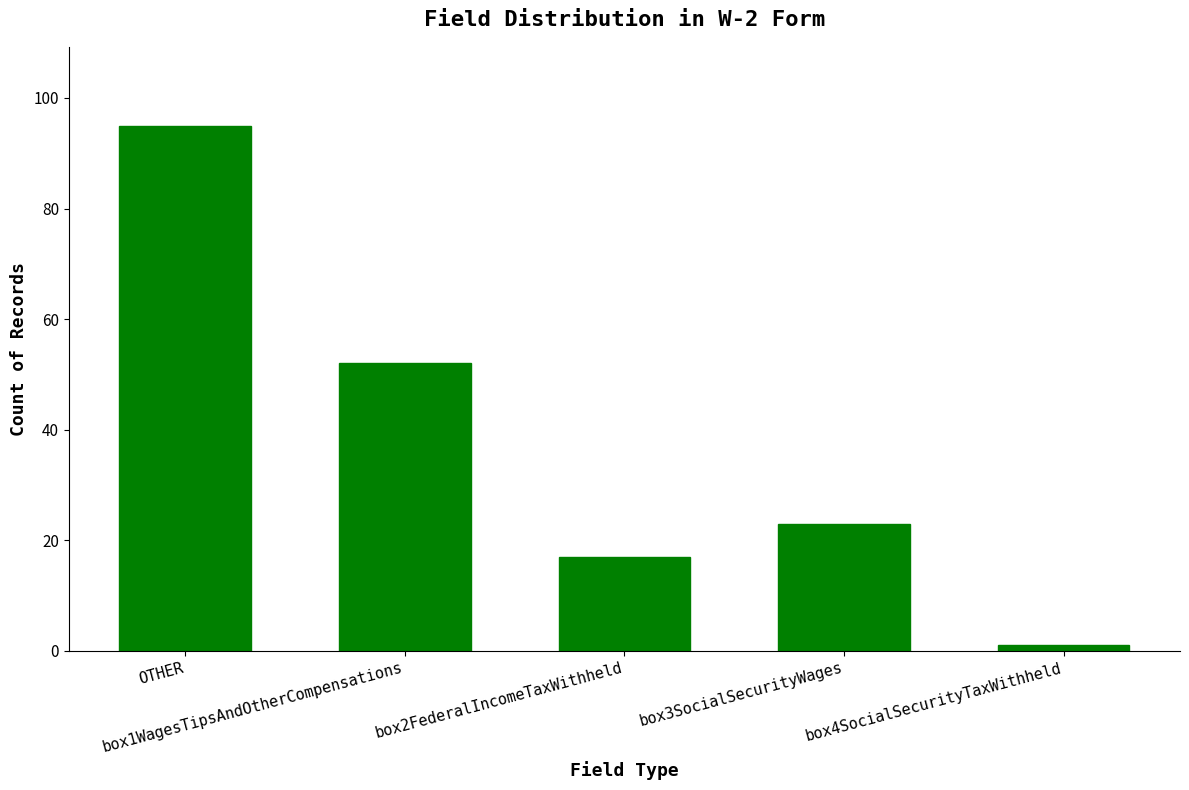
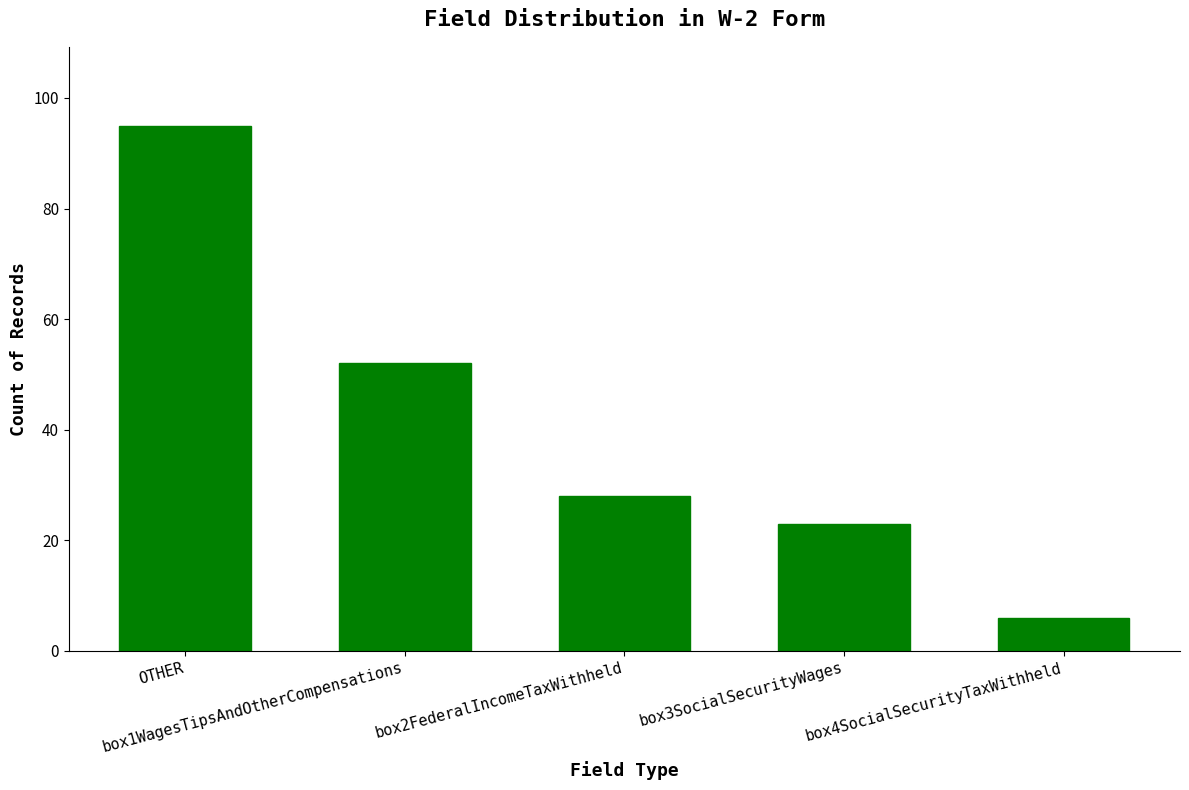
box2FederalIncomeTaxWithheld: 17 -> 28
box4SocialSecurityTaxWithheld: 1 -> 6
